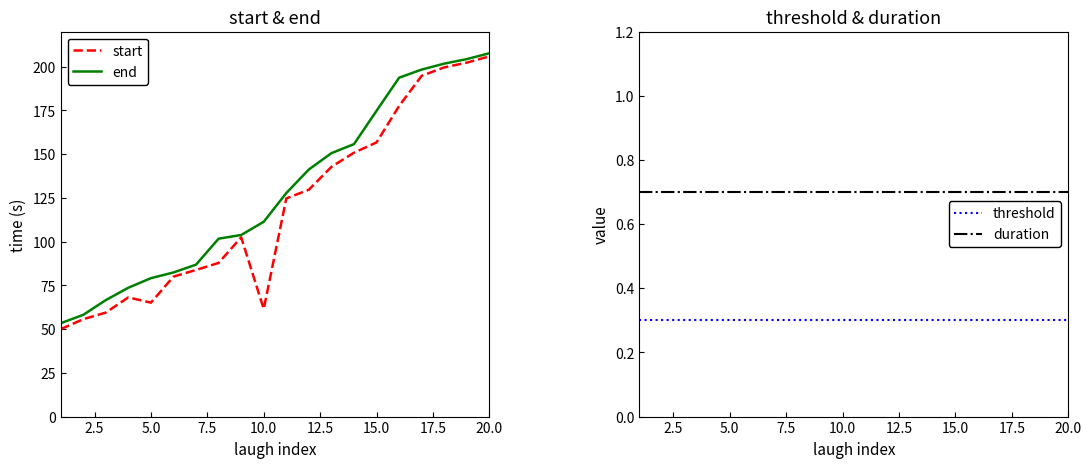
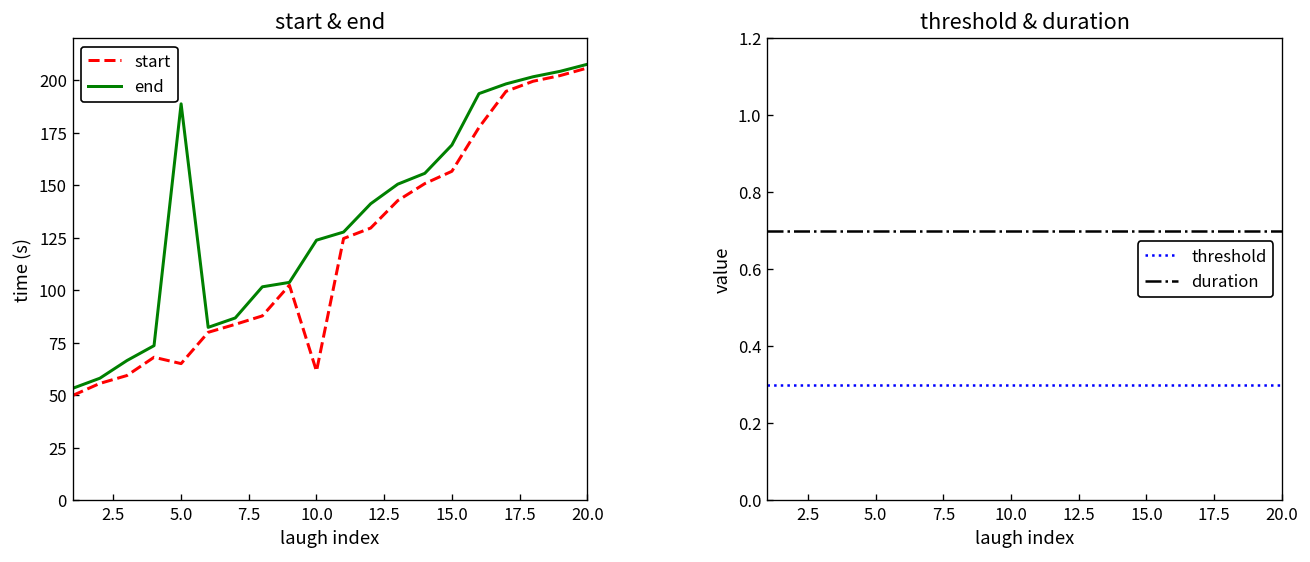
start & end, end, 5.0: 79 -> 189
start & end, end, 10.0: 111 -> 124
start & end, end, 15.0: 175 -> 169
